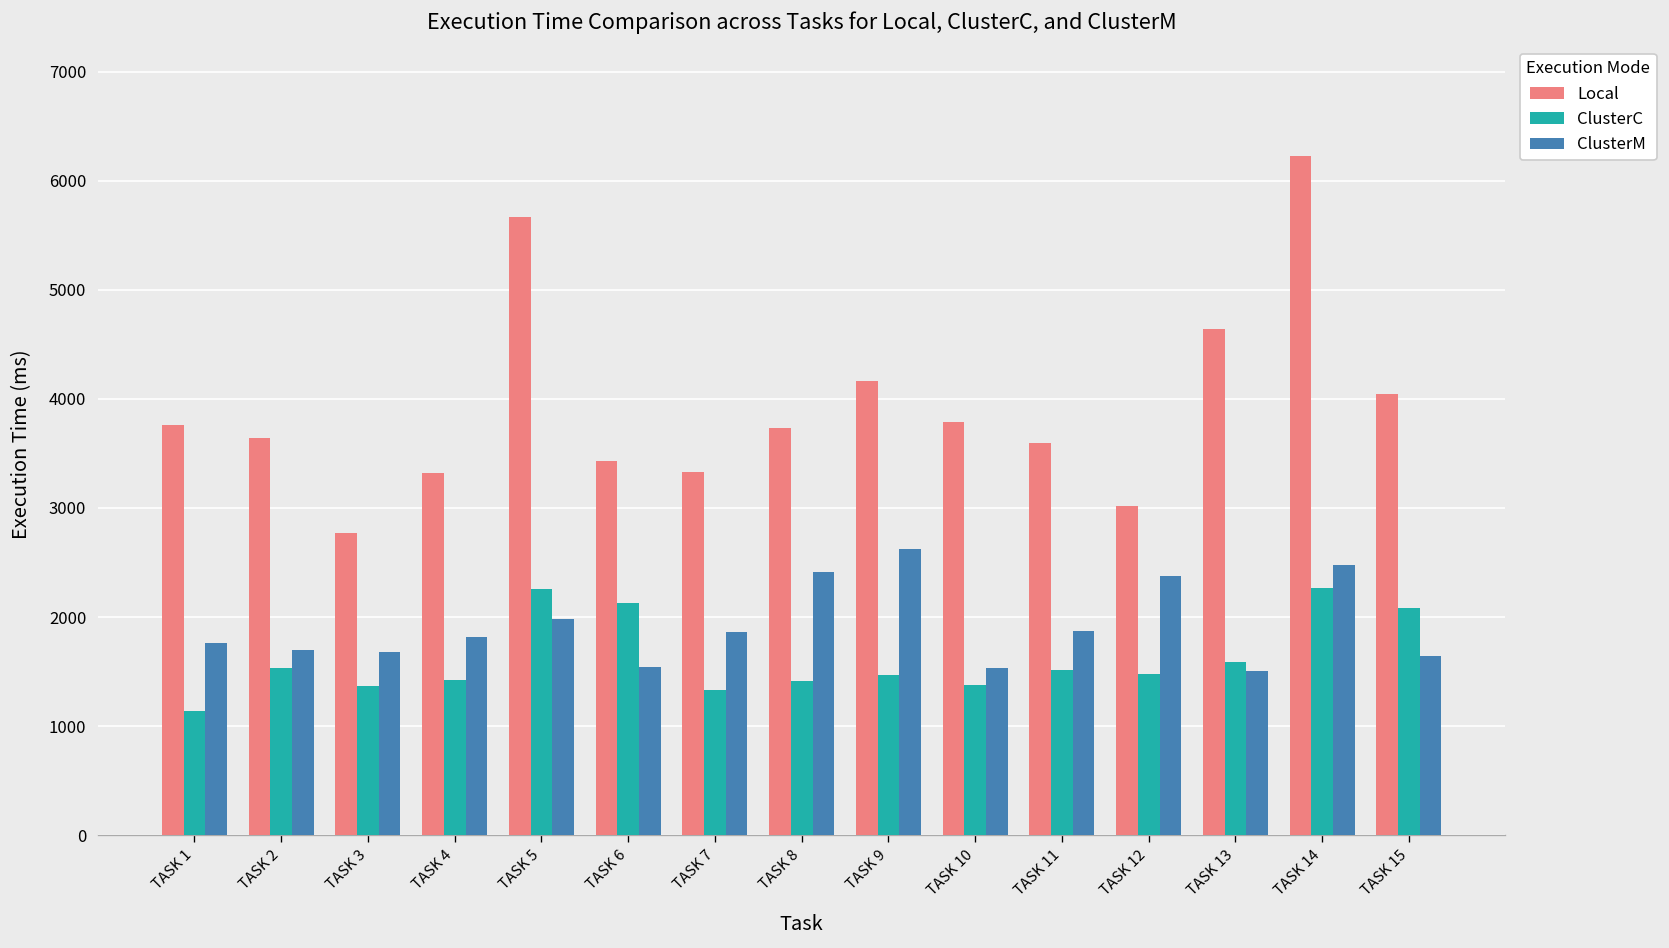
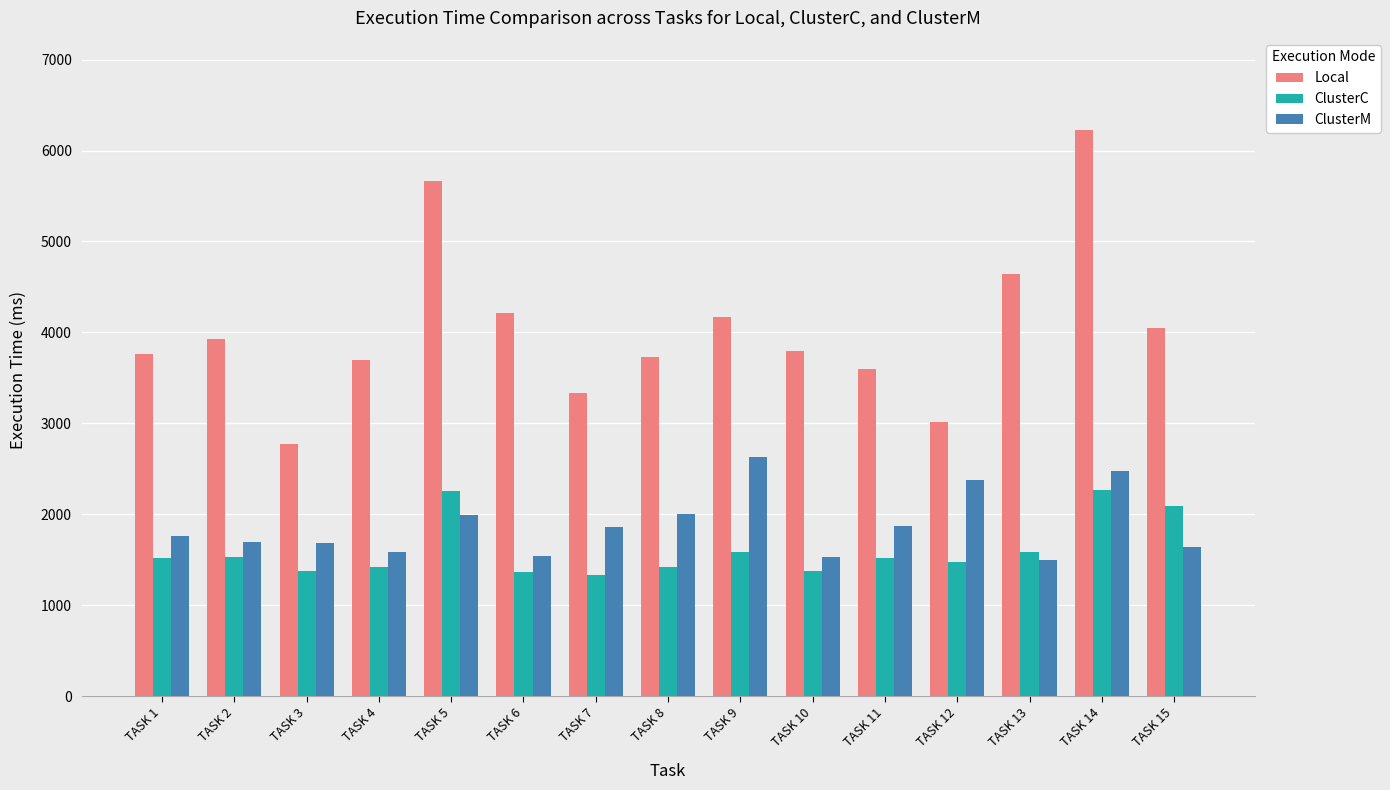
ClusterC, TASK 1: 1100 -> 1500
Local, TASK 2: 3600 -> 3900
Local, TASK 4: 3300 -> 3700
ClusterM, TASK 4: 1800 -> 1600
Local, TASK 6: 3400 -> 4200
ClusterC, TASK 6: 2100 -> 1400
ClusterM, TASK 8: 2400 -> 2000
ClusterC, TASK 9: 1500 -> 1600
